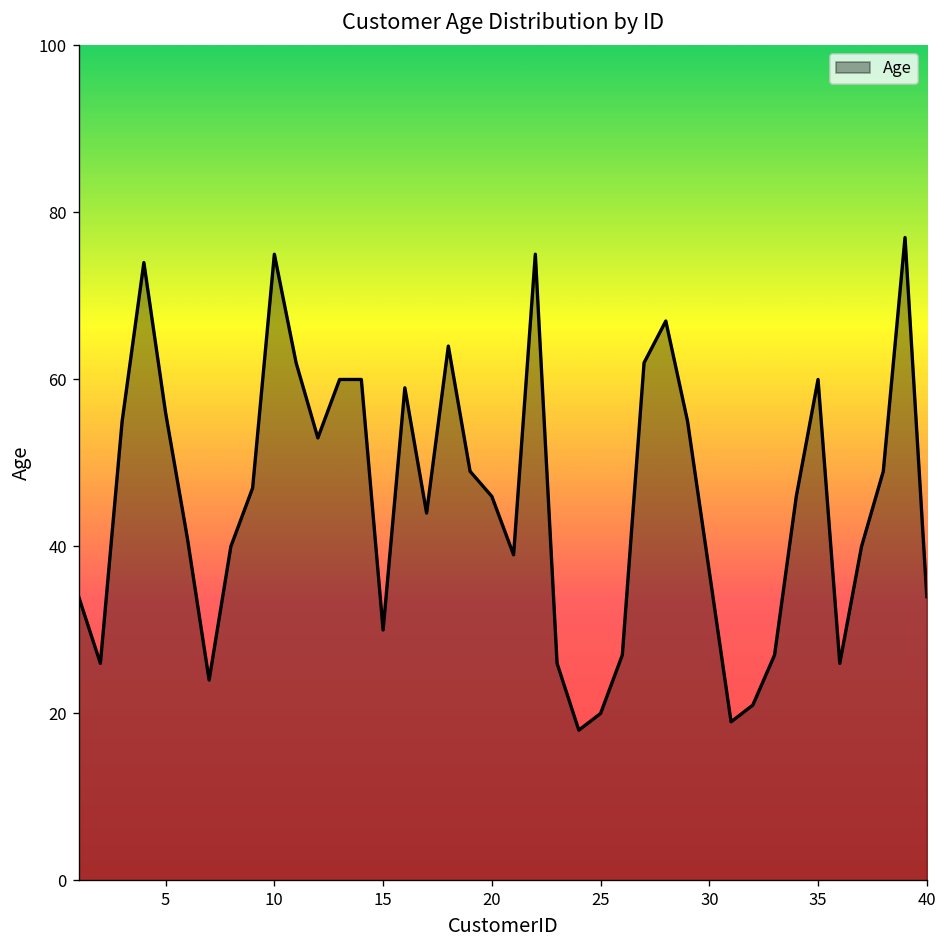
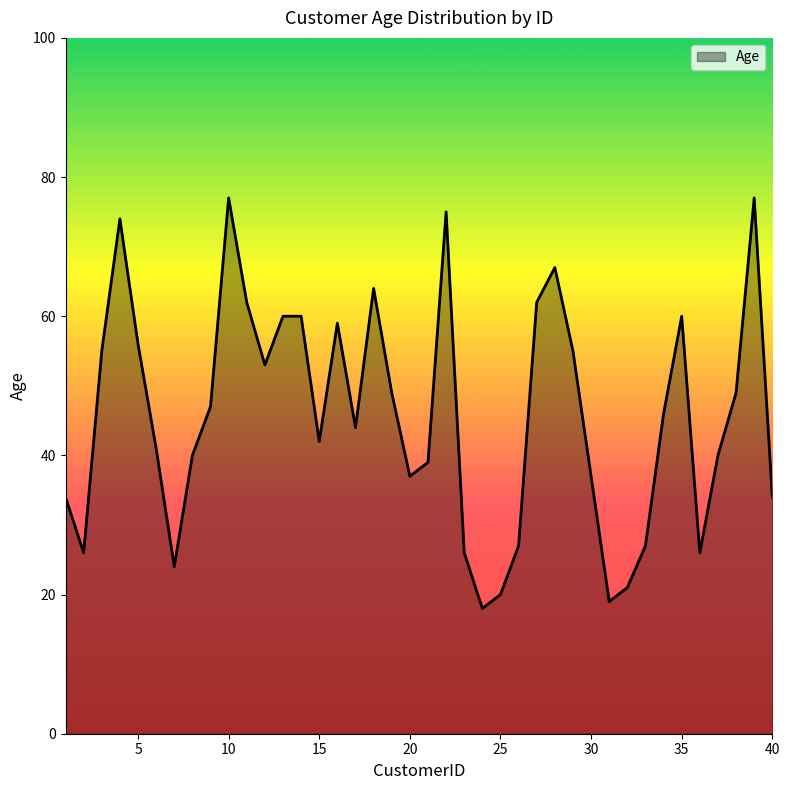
10: 75 -> 77
15: 30 -> 42
20: 46 -> 37
